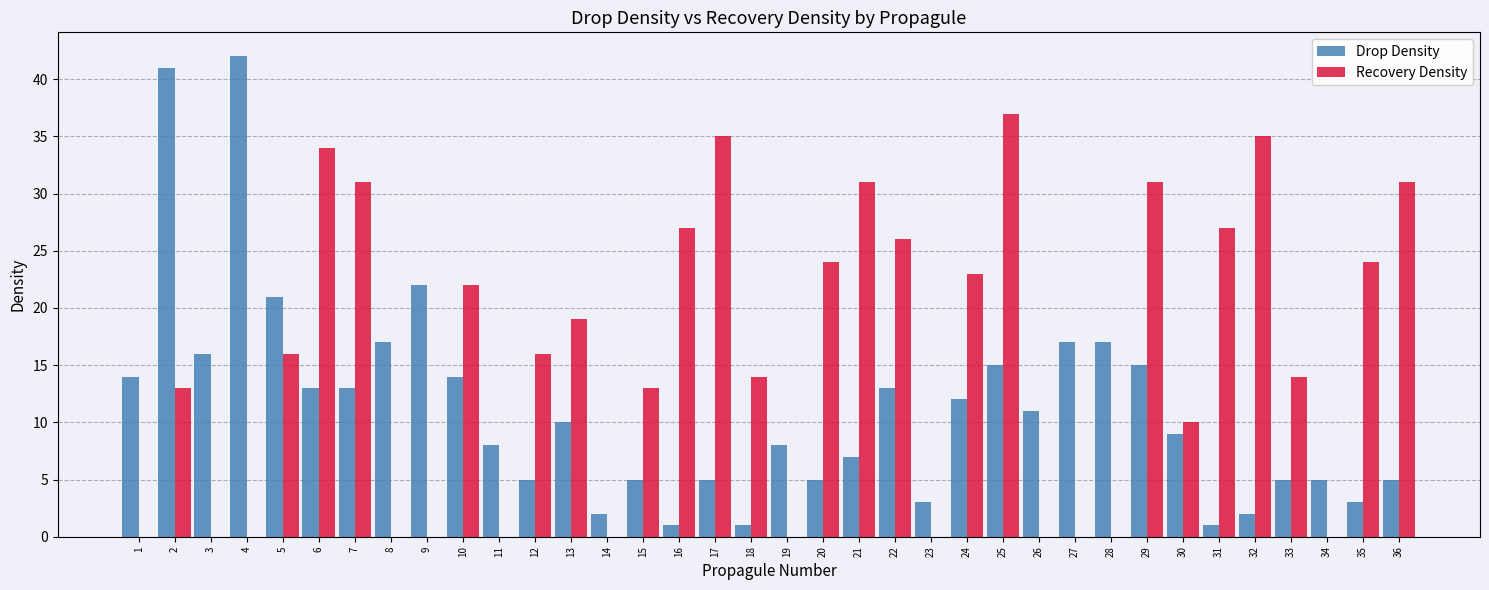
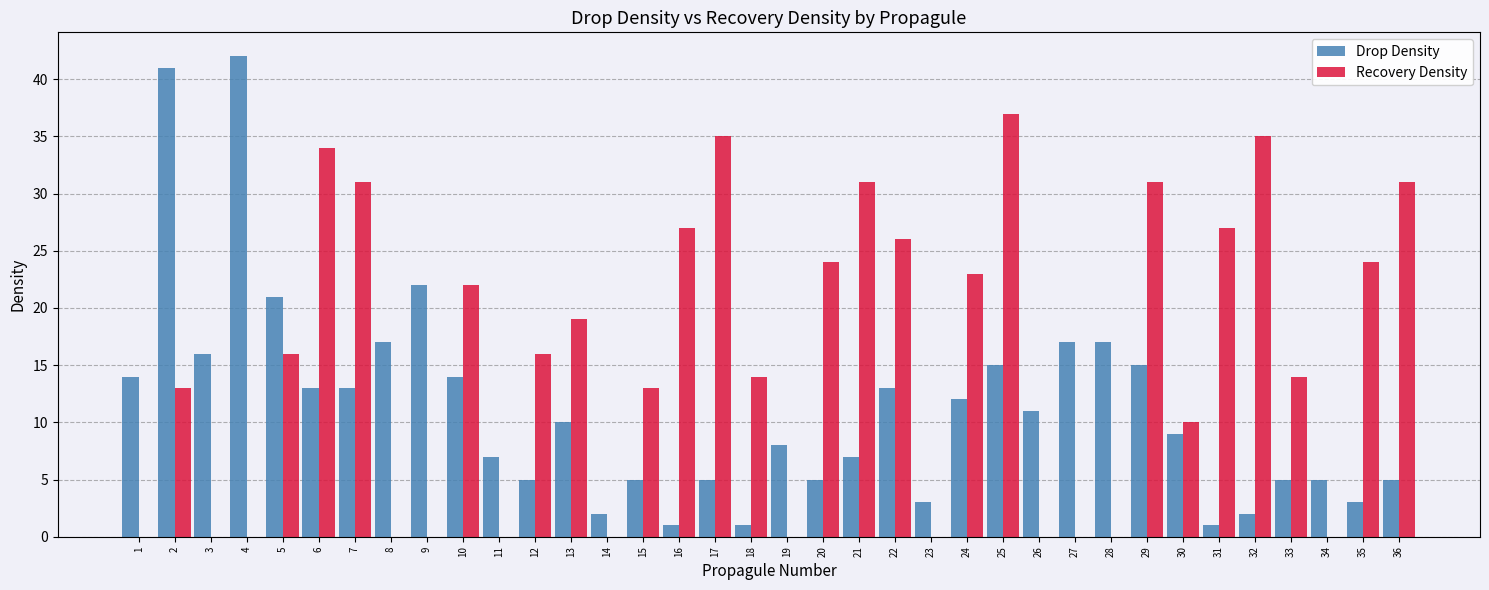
Drop Density, 11: 8 -> 7
